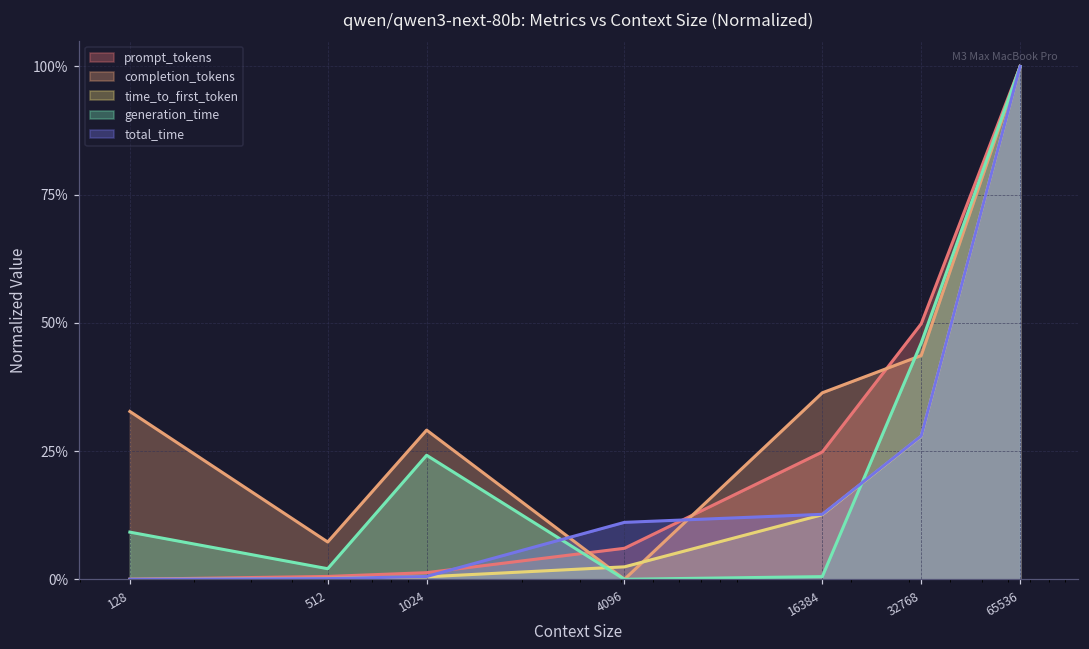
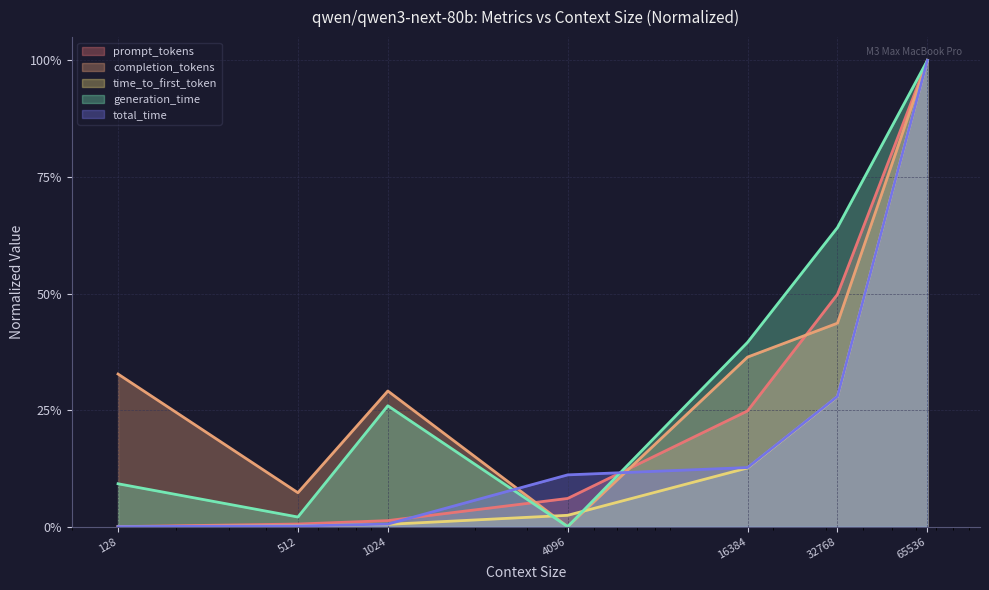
generation_time, 1024: 24% -> 26%
generation_time, 16384: 1% -> 40%
generation_time, 32768: 46% -> 64%
